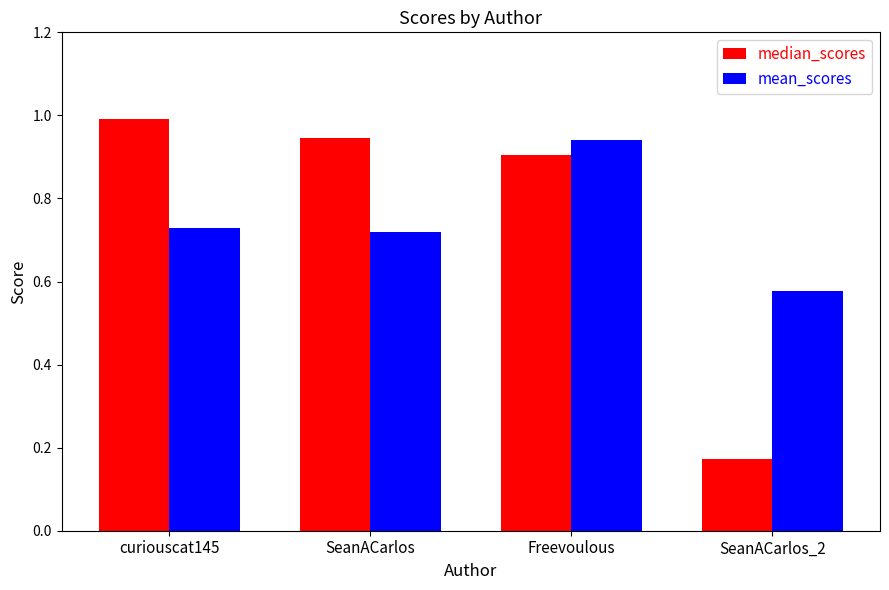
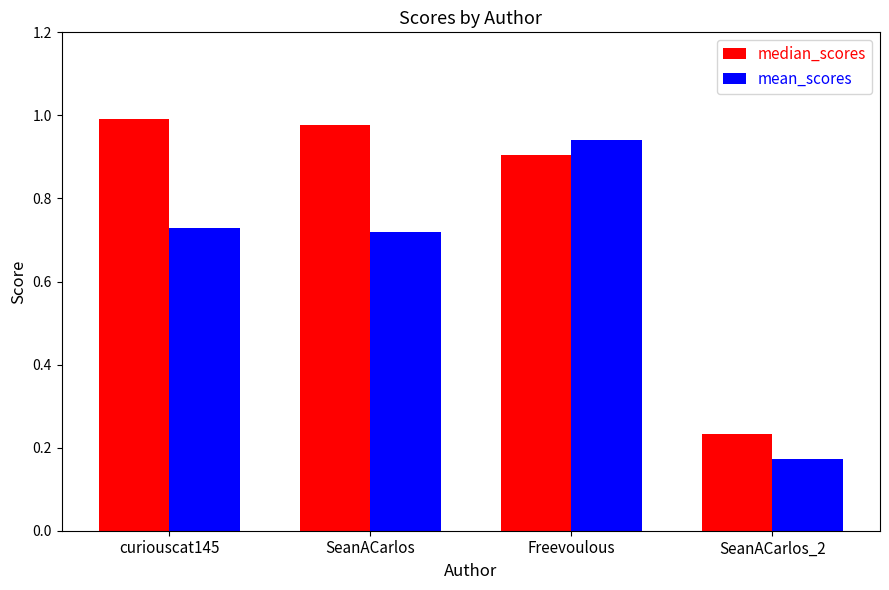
median_scores, SeanACarlos: 0.95 -> 0.98
median_scores, SeanACarlos_2: 0.17 -> 0.23
mean_scores, SeanACarlos_2: 0.58 -> 0.17
